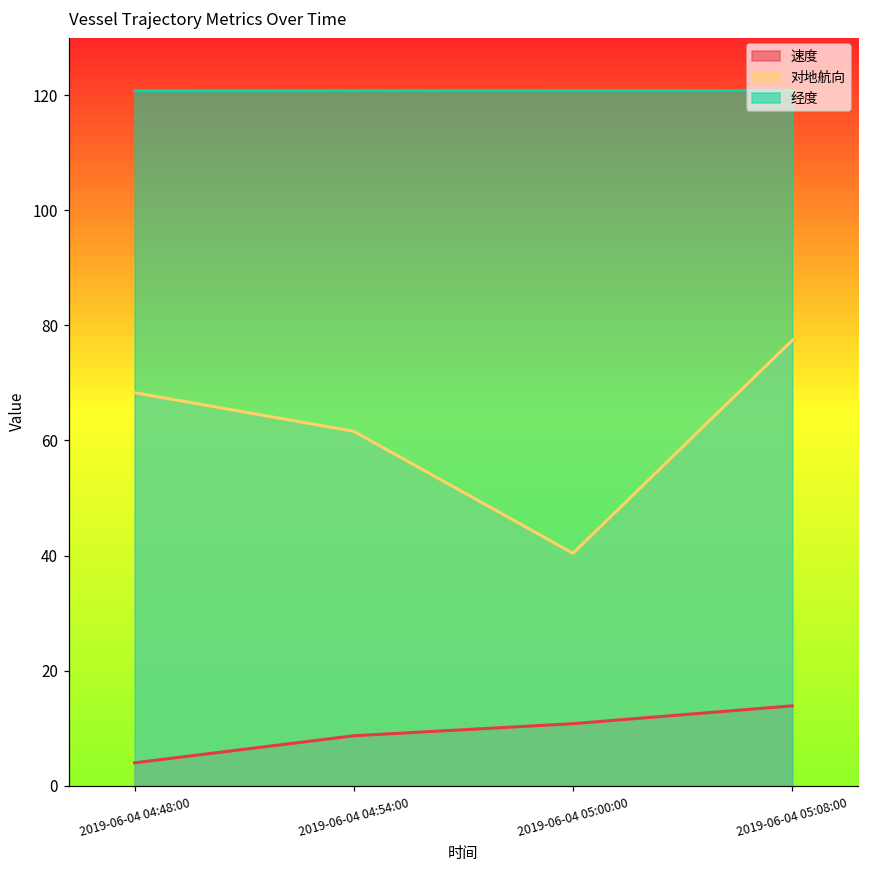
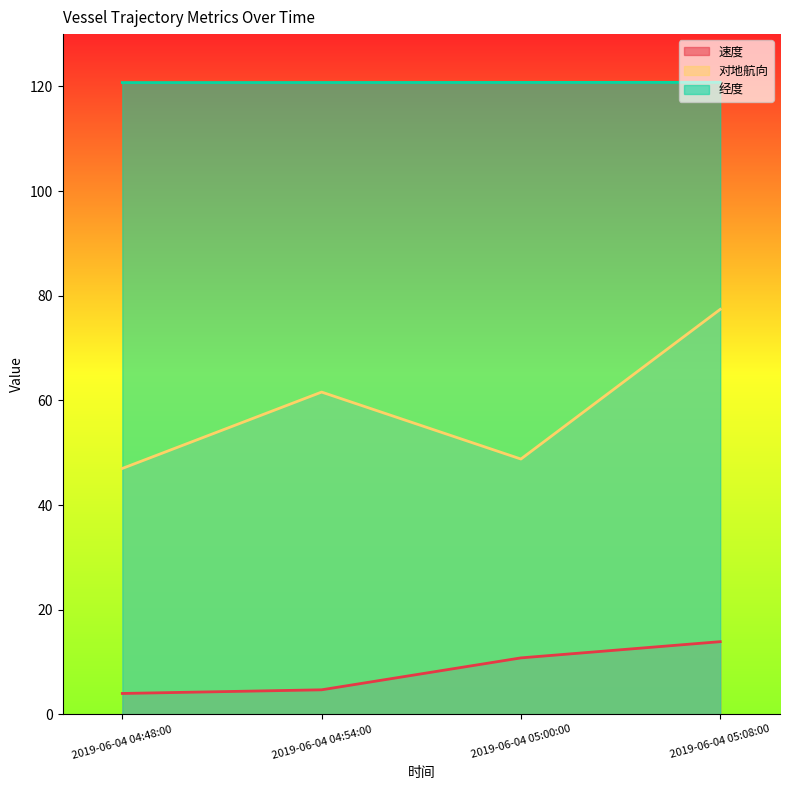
对地航向, 2019-06-04 04:48:00: 68 -> 47
速度, 2019-06-04 04:54:00: 9 -> 5
对地航向, 2019-06-04 05:00:00: 40 -> 49
